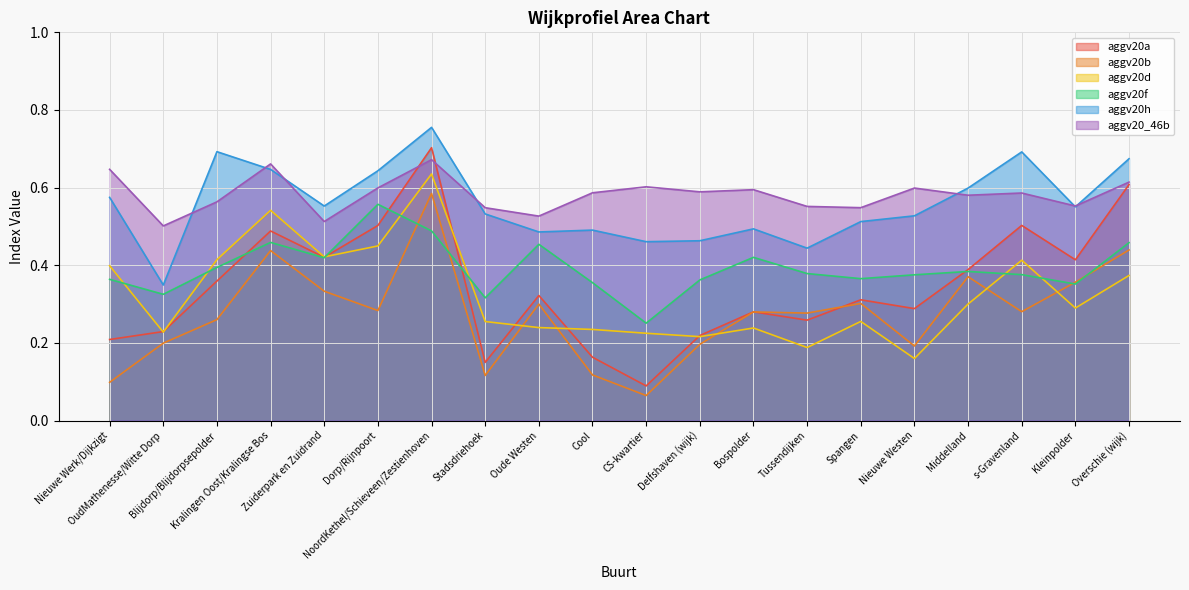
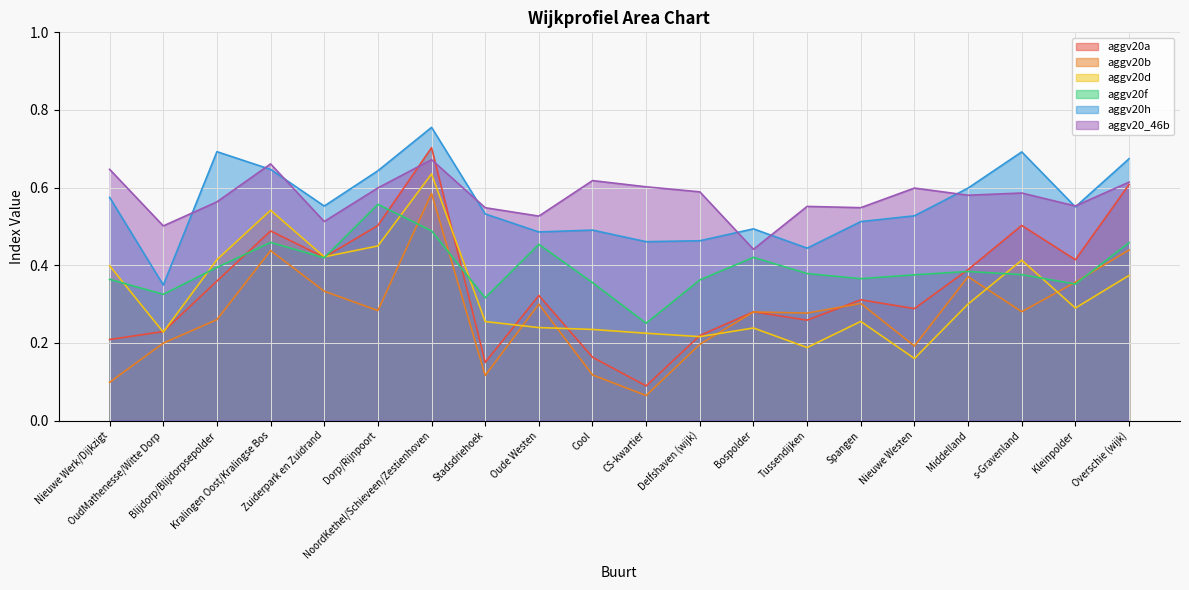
aggv20_46b, Cool: 0.59 -> 0.62
aggv20_46b, Bospolder: 0.59 -> 0.44
